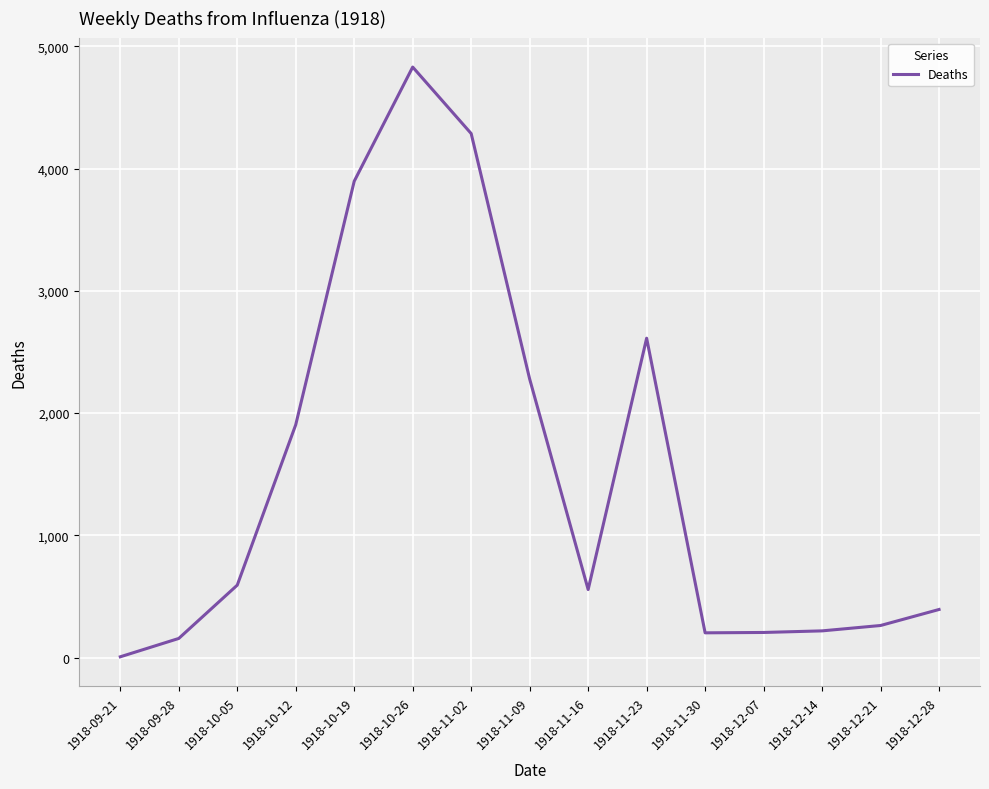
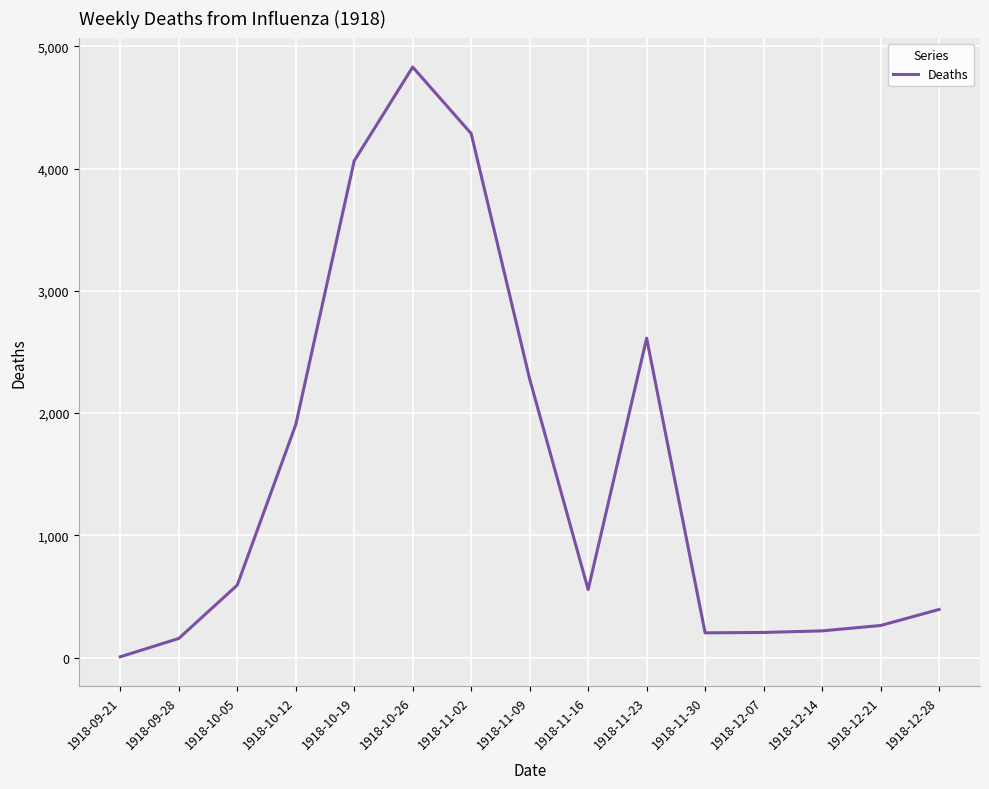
1918-10-19: 3,900 -> 4,060
